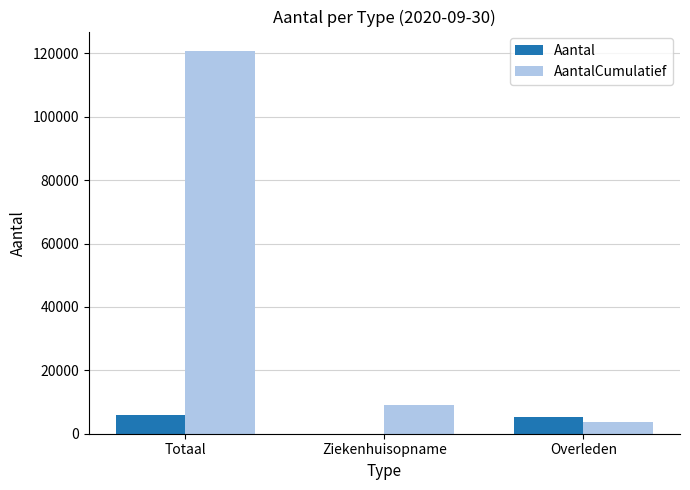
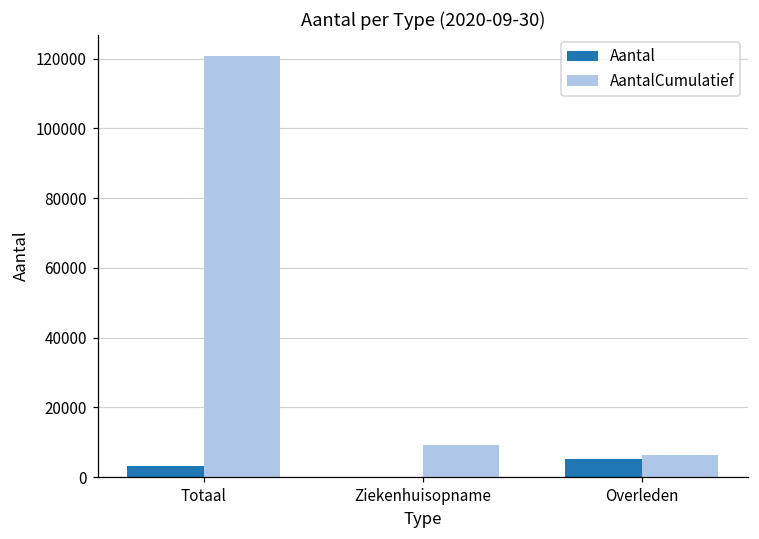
Aantal, Totaal: 6000 -> 3000
AantalCumulatief, Overleden: 4000 -> 6000
